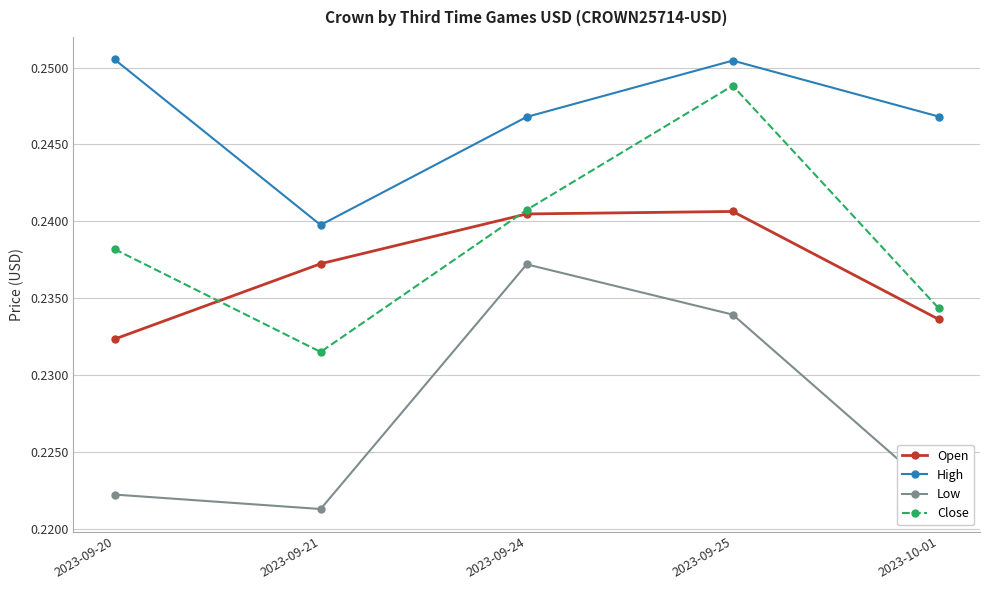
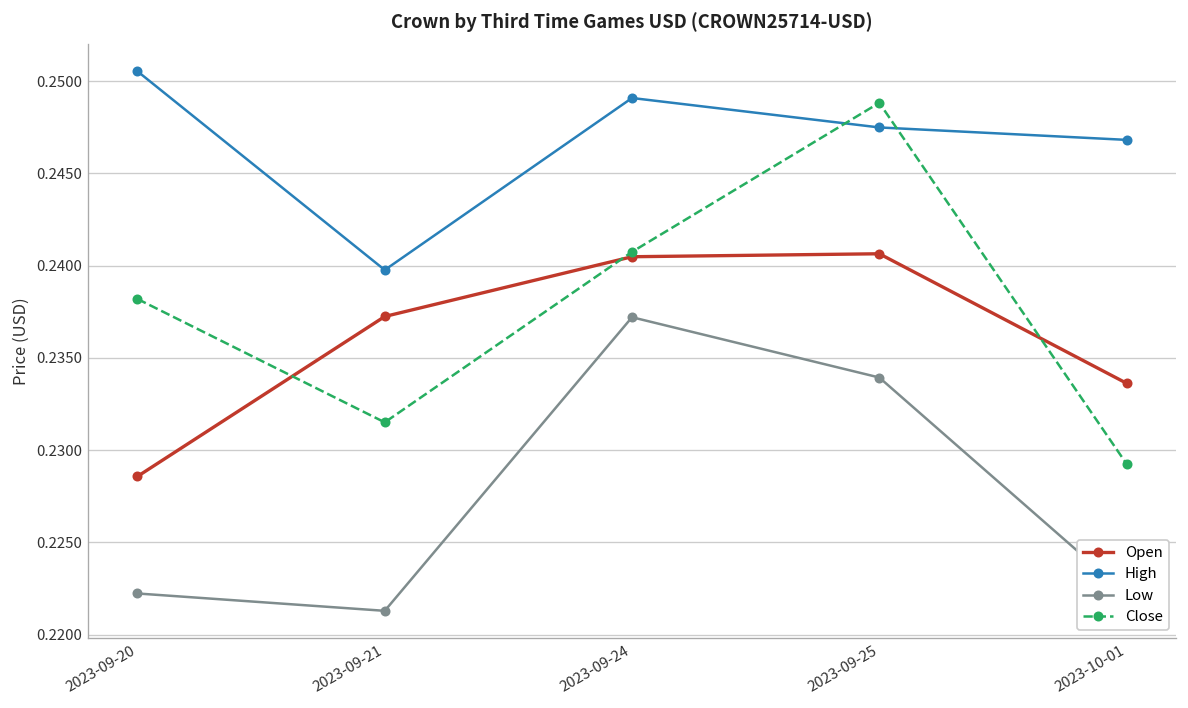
Open, 2023-09-20: 0.2323 -> 0.2286
High, 2023-09-24: 0.2468 -> 0.2491
High, 2023-09-25: 0.2505 -> 0.2475
Close, 2023-10-01: 0.2343 -> 0.2293
